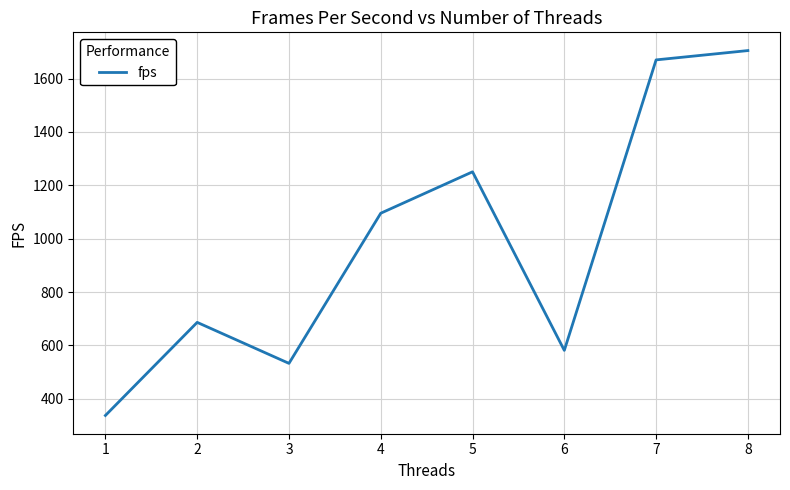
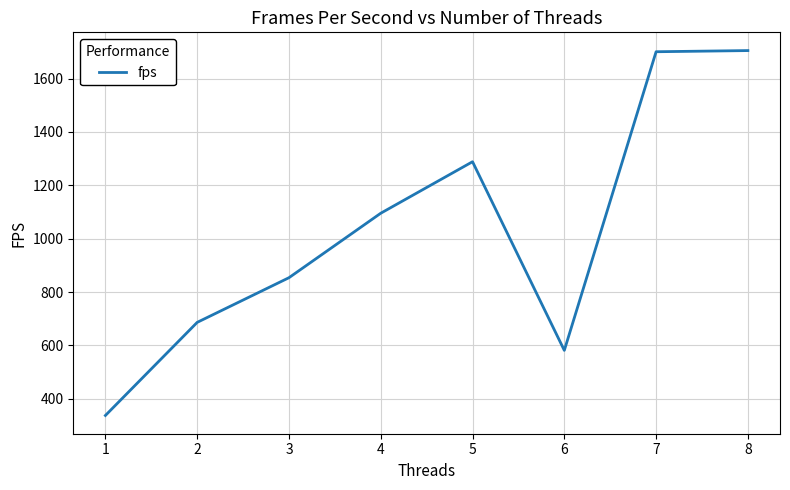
3: 530 -> 850
5: 1250 -> 1290
7: 1670 -> 1700
